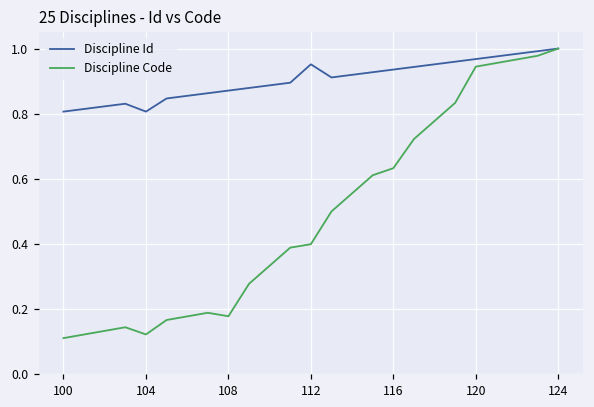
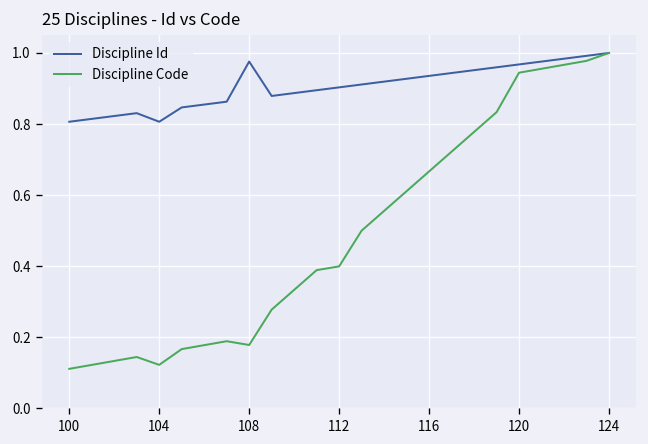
Discipline Id, 108: 0.87 -> 0.98
Discipline Id, 112: 0.95 -> 0.90
Discipline Code, 116: 0.63 -> 0.67
